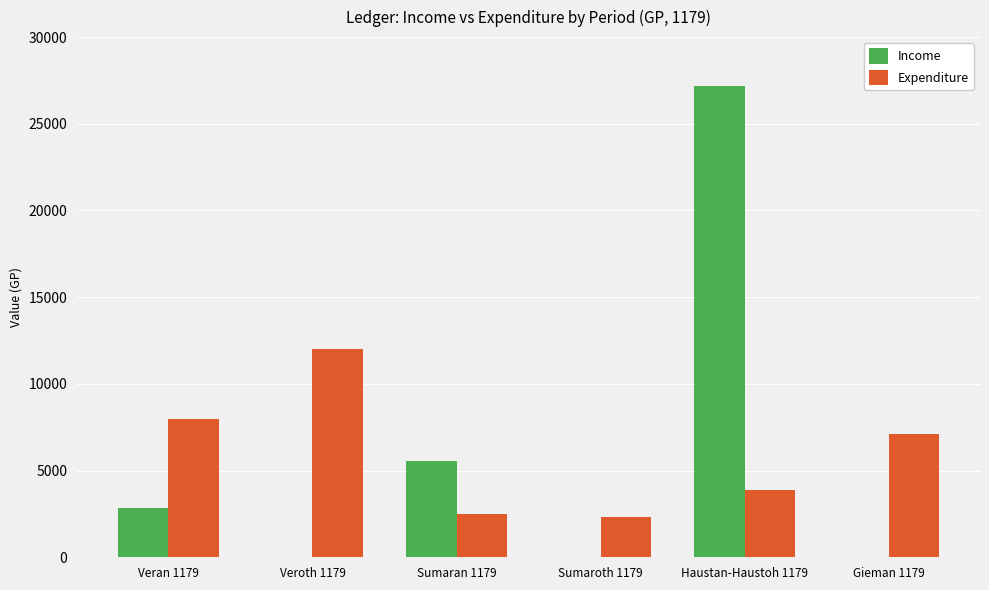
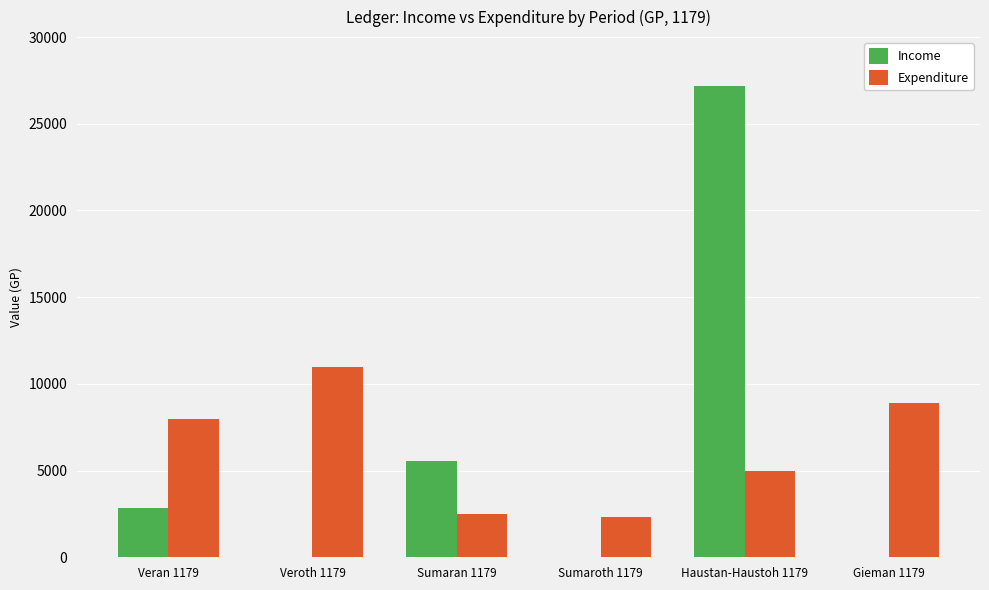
Expenditure, Veroth 1179: 12000 -> 11000
Expenditure, Haustan-Haustoh 1179: 3900 -> 5000
Expenditure, Gieman 1179: 7100 -> 8900
